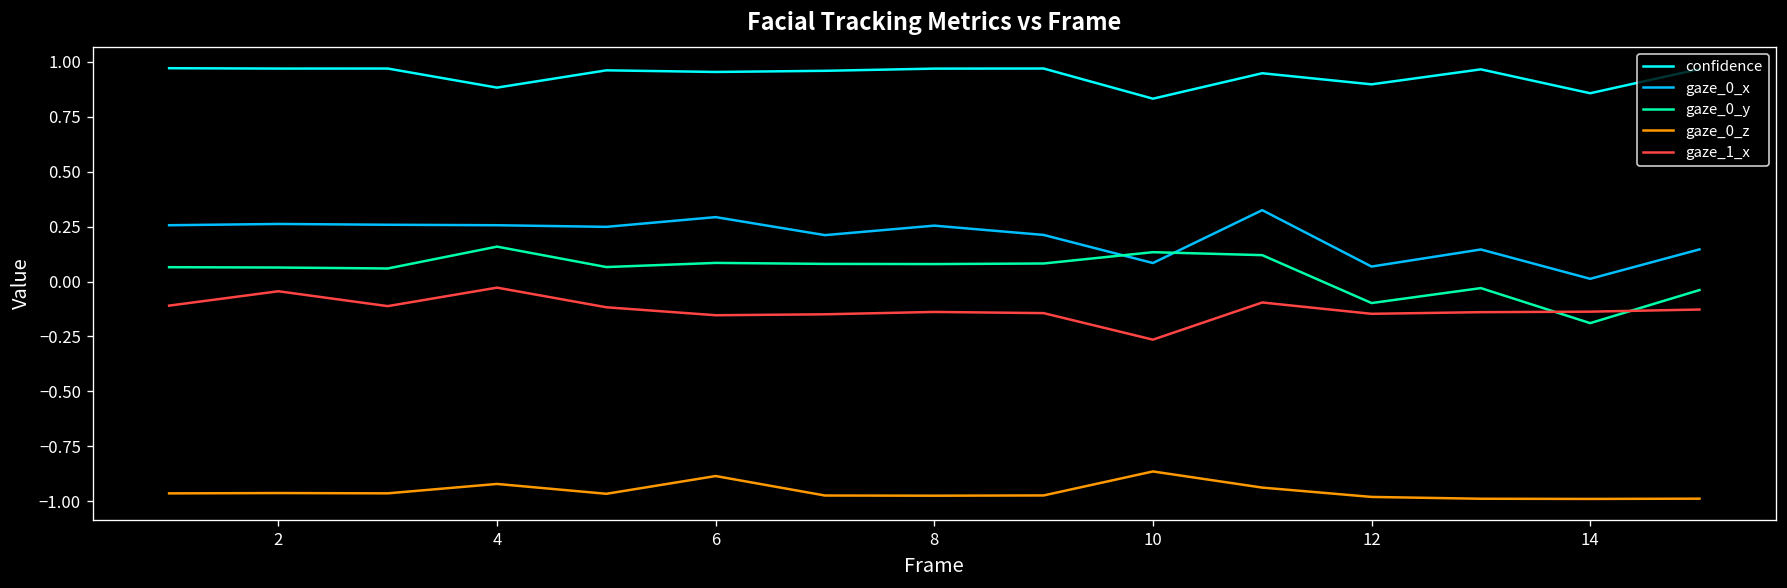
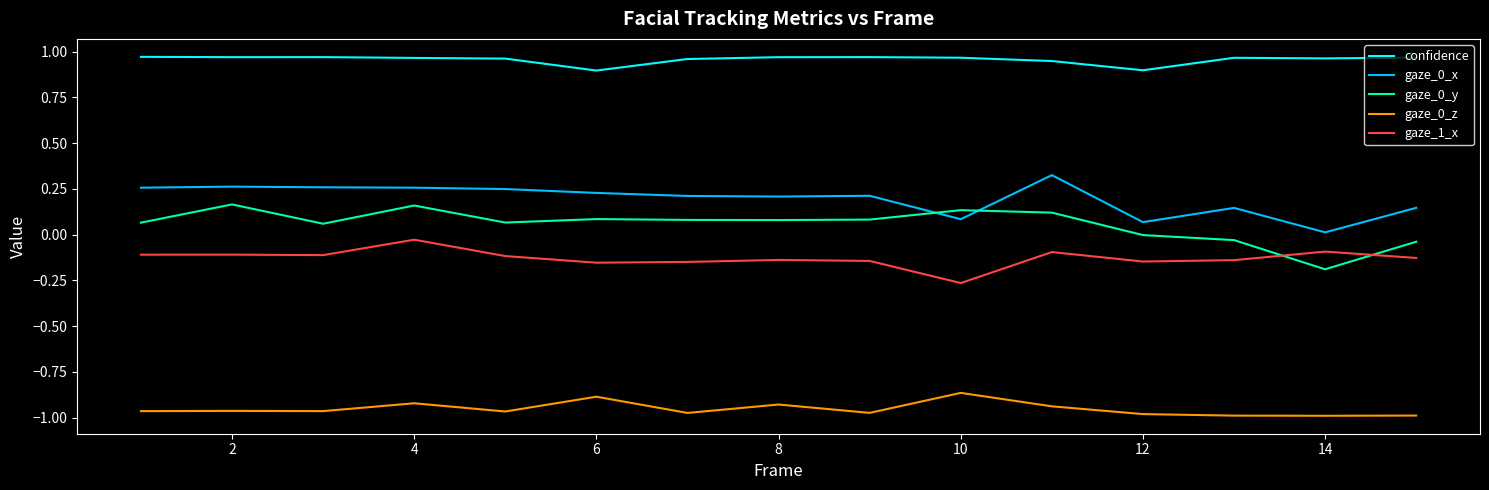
gaze_0_y, 2: 0.06 -> 0.17
gaze_1_x, 2: -0.04 -> -0.11
confidence, 4: 0.88 -> 0.97
confidence, 6: 0.95 -> 0.90
gaze_0_x, 6: 0.29 -> 0.23
gaze_0_x, 8: 0.25 -> 0.21
gaze_0_z, 8: -0.97 -> -0.93
confidence, 10: 0.83 -> 0.97
gaze_0_y, 12: -0.10 -> 0.00
confidence, 14: 0.86 -> 0.96
gaze_1_x, 14: -0.14 -> -0.09
